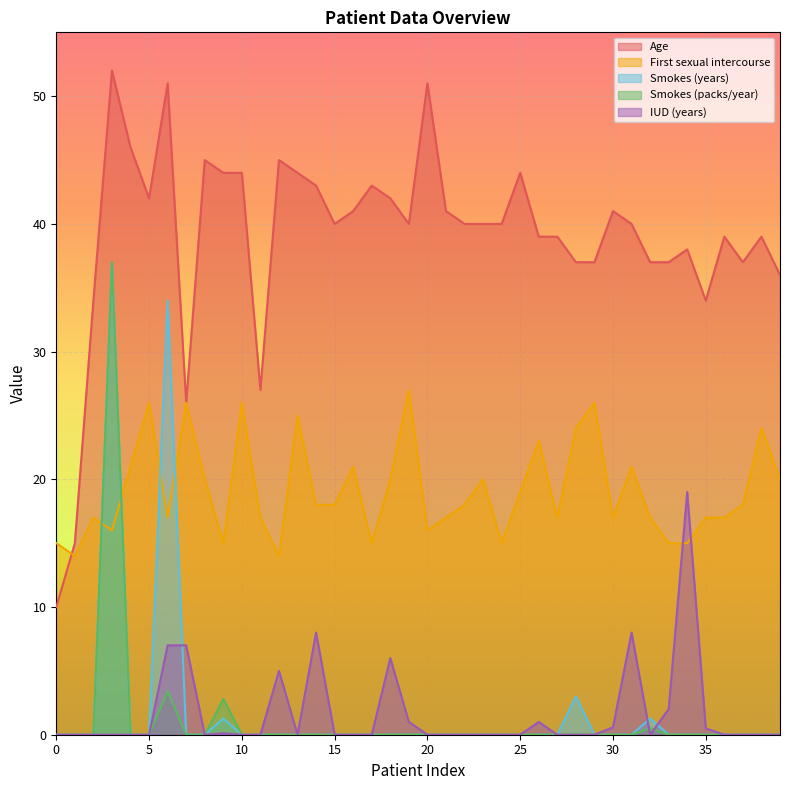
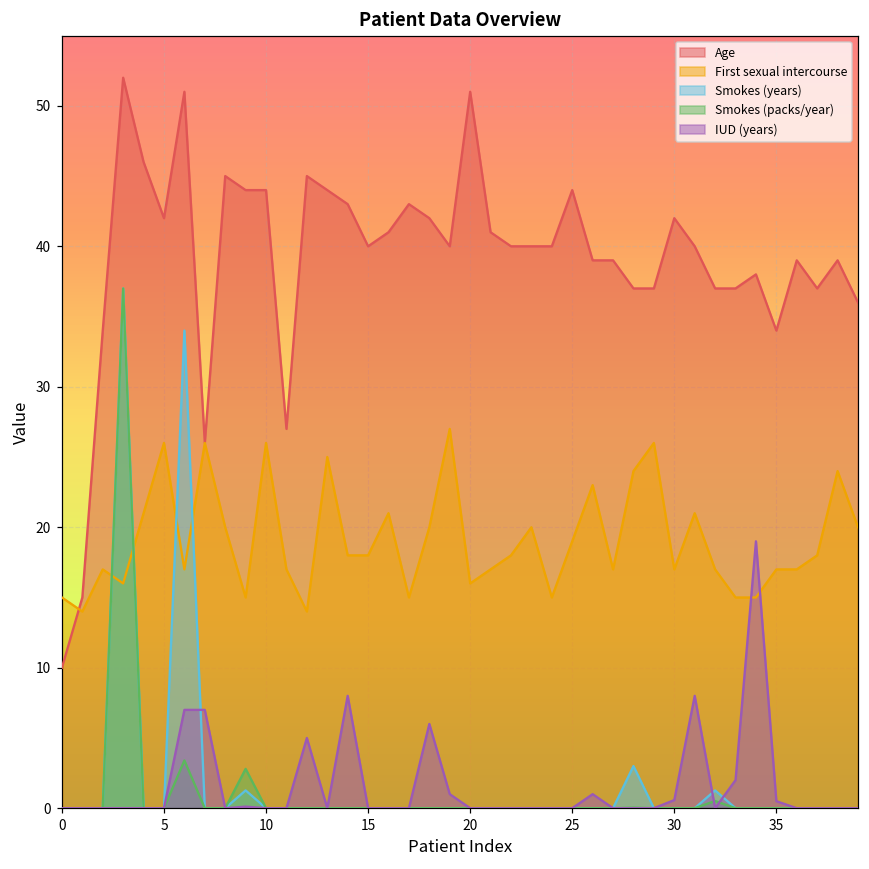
Age, 30: 41 -> 42
